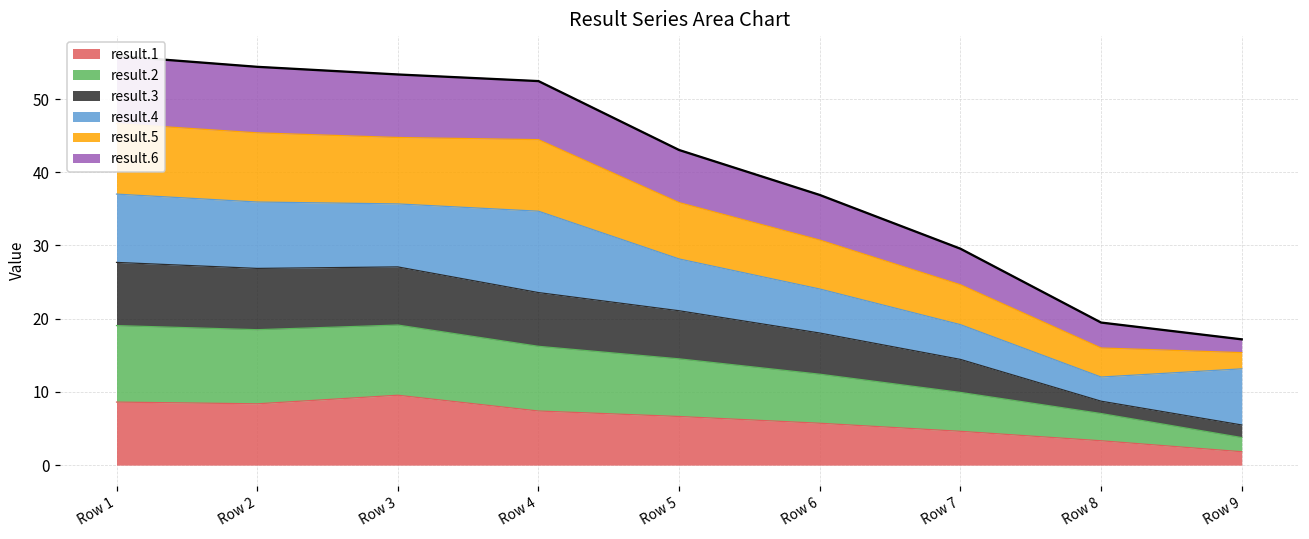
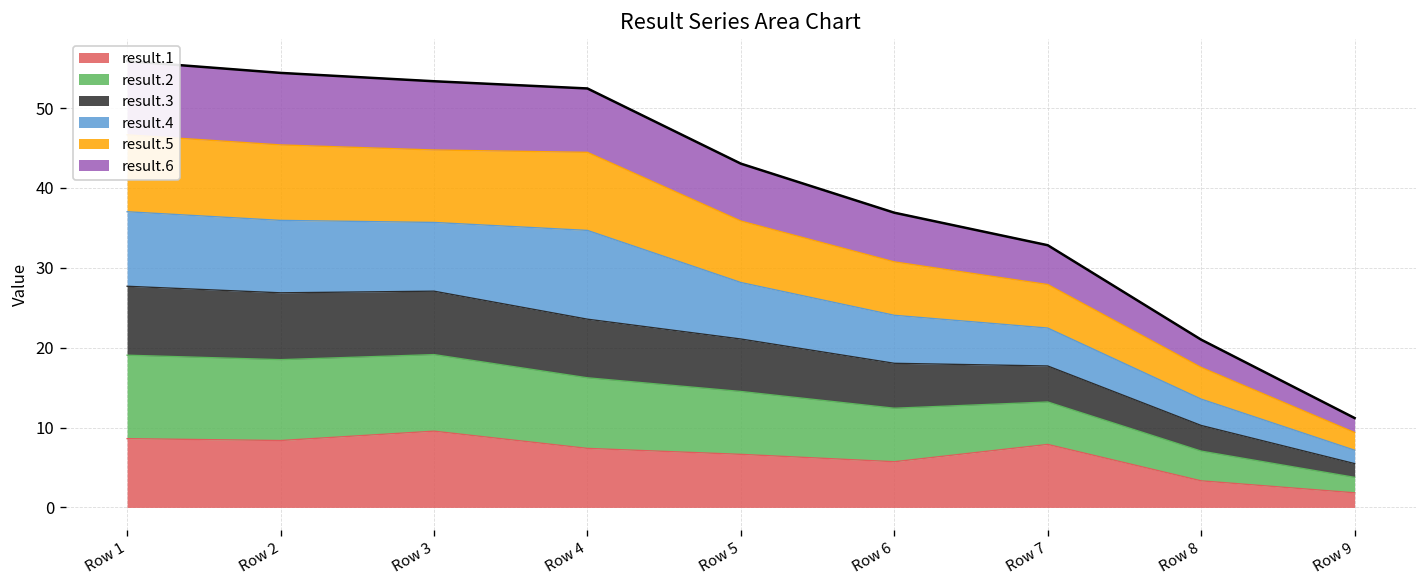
result.1, Row 7: 5 -> 8
result.3, Row 8: 2 -> 3
result.4, Row 9: 8 -> 2
